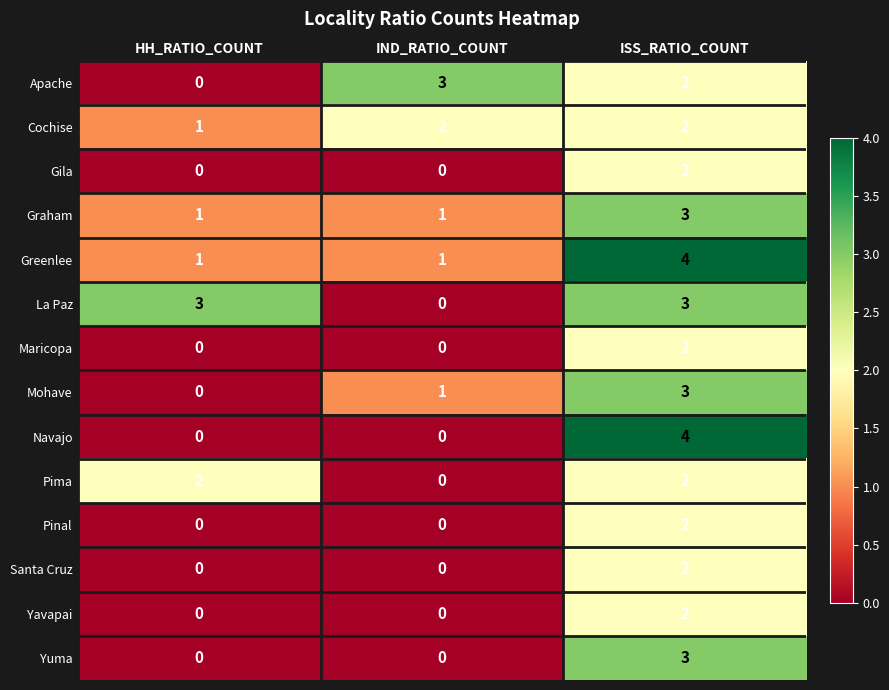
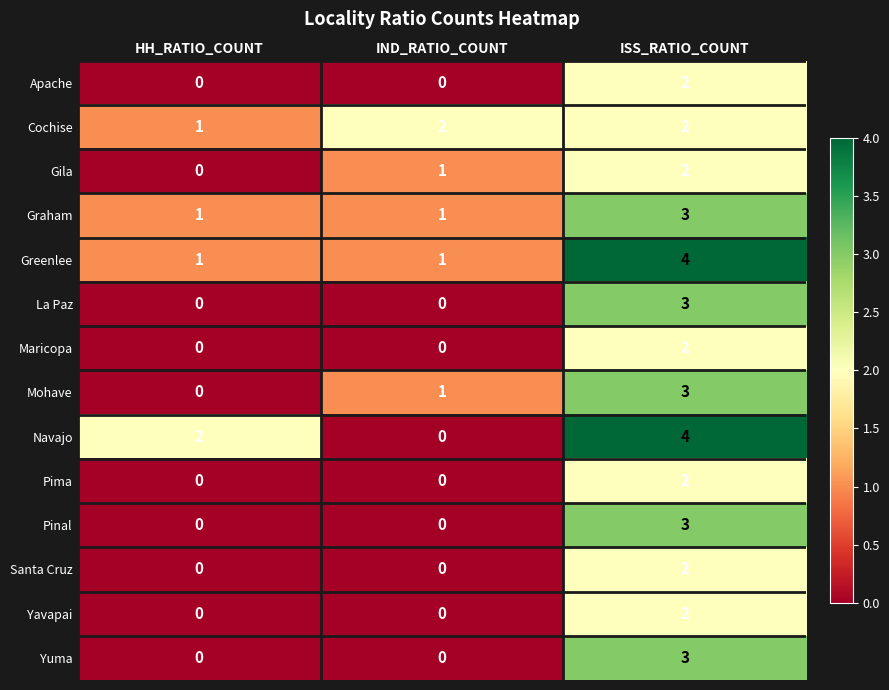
Apache, IND_RATIO_COUNT: 3 -> 0
Gila, IND_RATIO_COUNT: 0 -> 1
La Paz, HH_RATIO_COUNT: 3 -> 0
Navajo, HH_RATIO_COUNT: 0 -> 2
Pima, HH_RATIO_COUNT: 2 -> 0
Pinal, ISS_RATIO_COUNT: 2 -> 3
